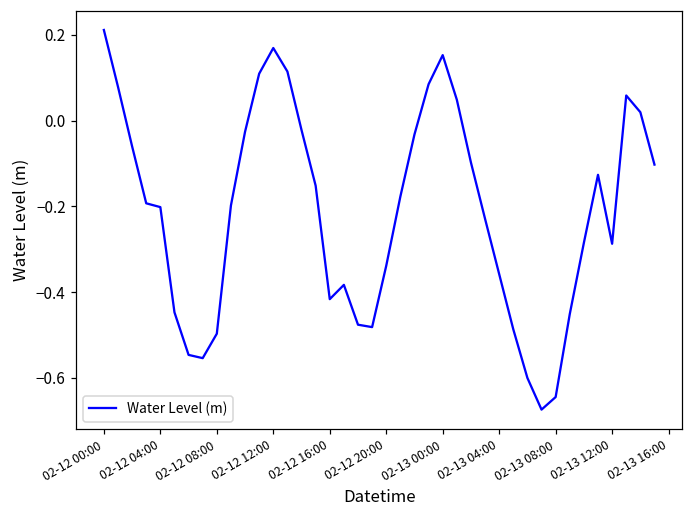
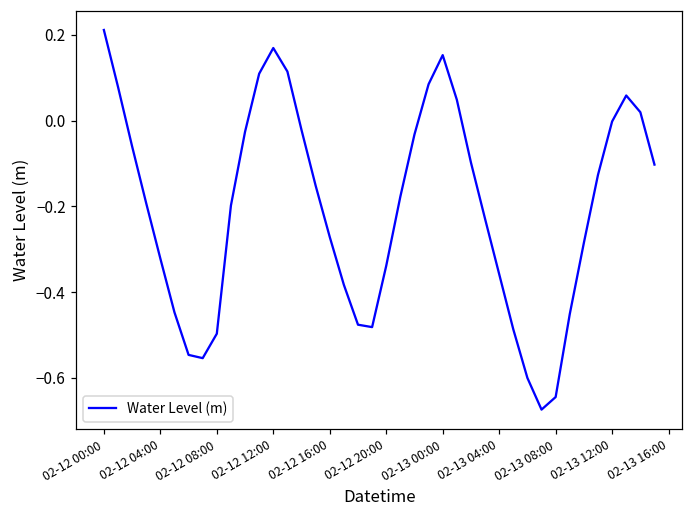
02-12 04:00: -0.20 -> -0.32
02-12 16:00: -0.42 -> -0.27
02-13 12:00: -0.29 -> 0.00
